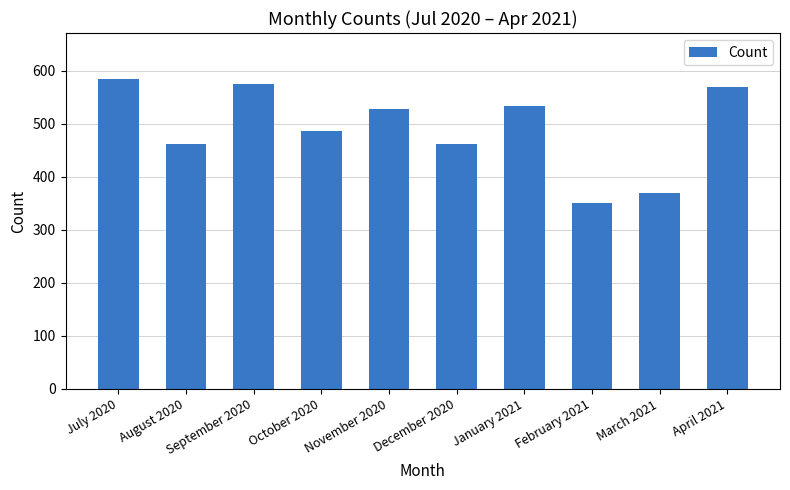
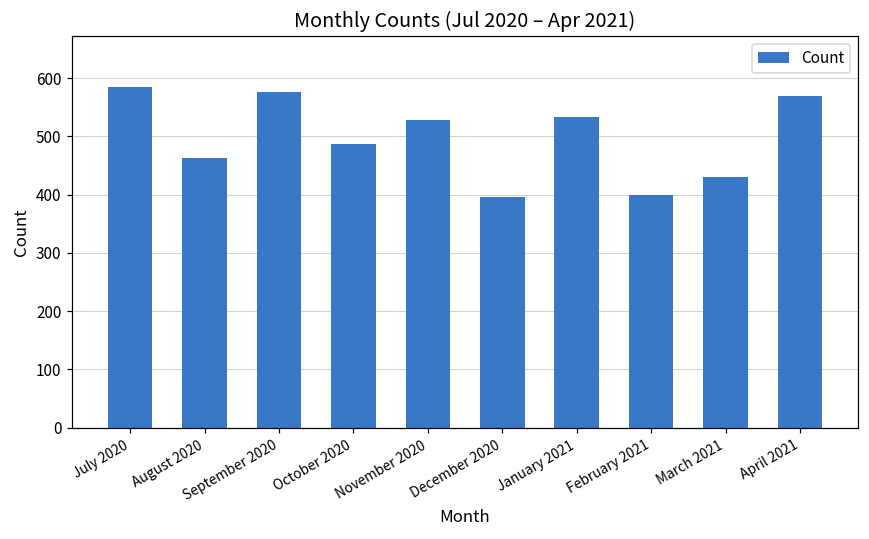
December 2020: 460 -> 400
February 2021: 350 -> 400
March 2021: 370 -> 430
